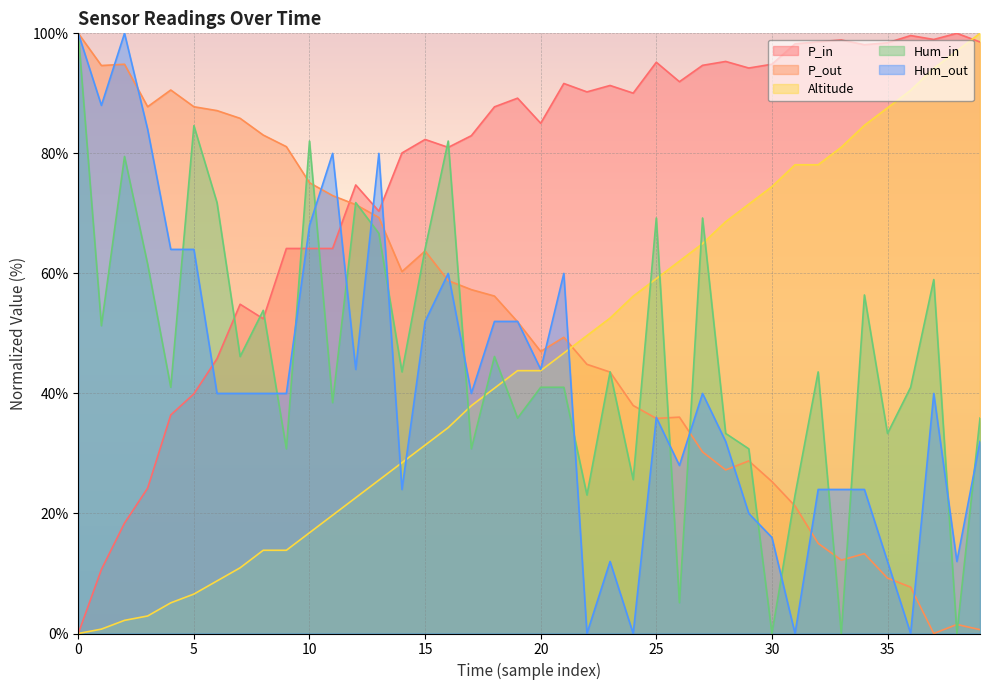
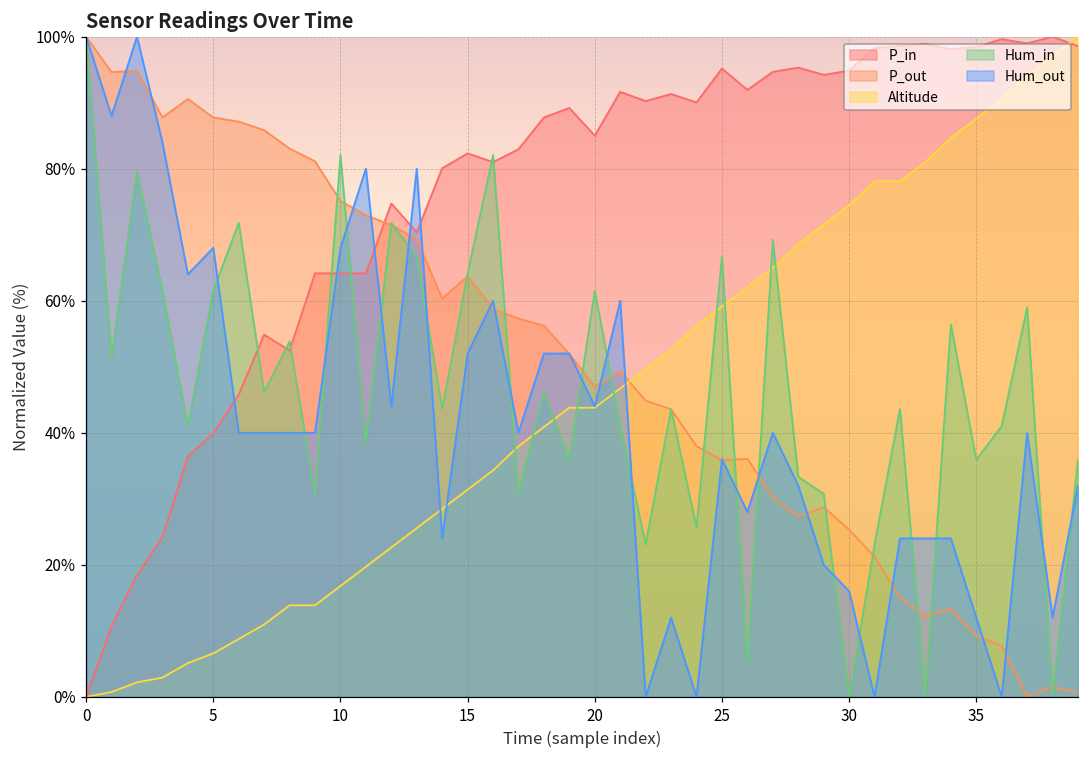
Hum_in, 5: 85% -> 62%
Hum_out, 5: 64% -> 68%
Hum_in, 20: 41% -> 62%
Hum_in, 25: 69% -> 67%
Hum_in, 35: 33% -> 36%
